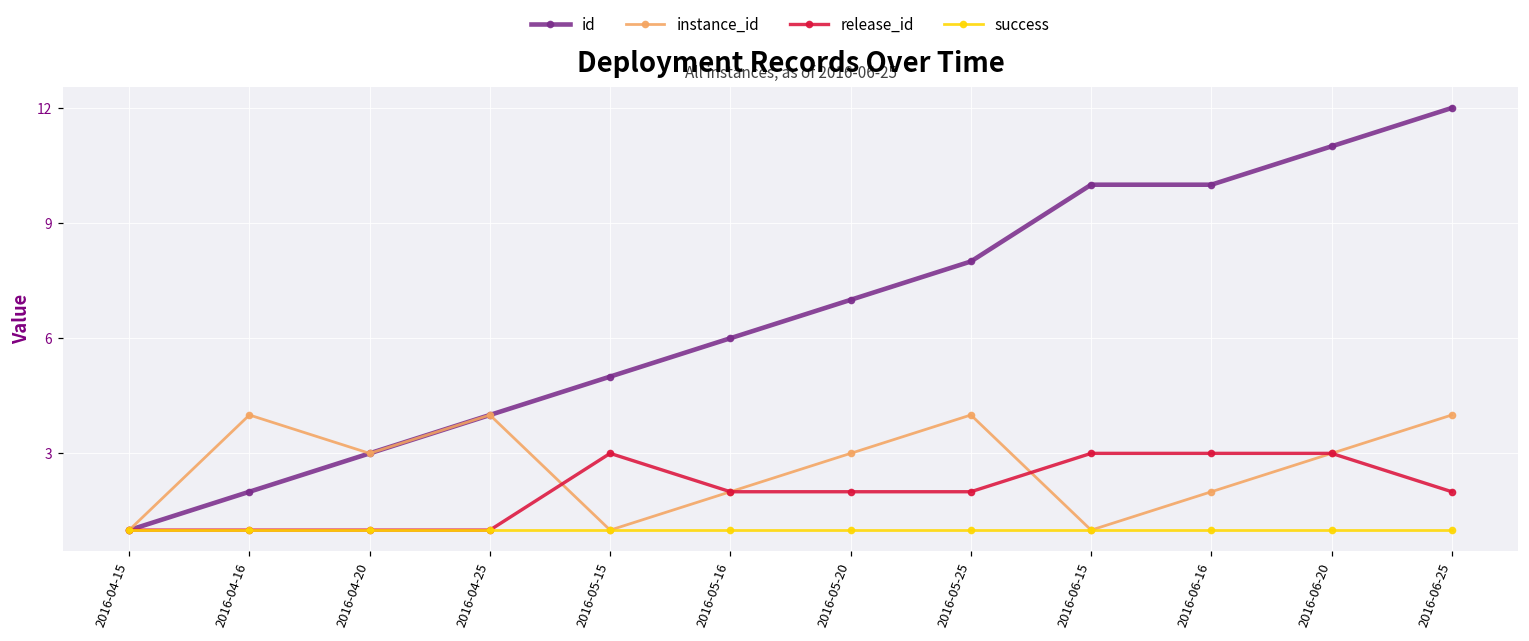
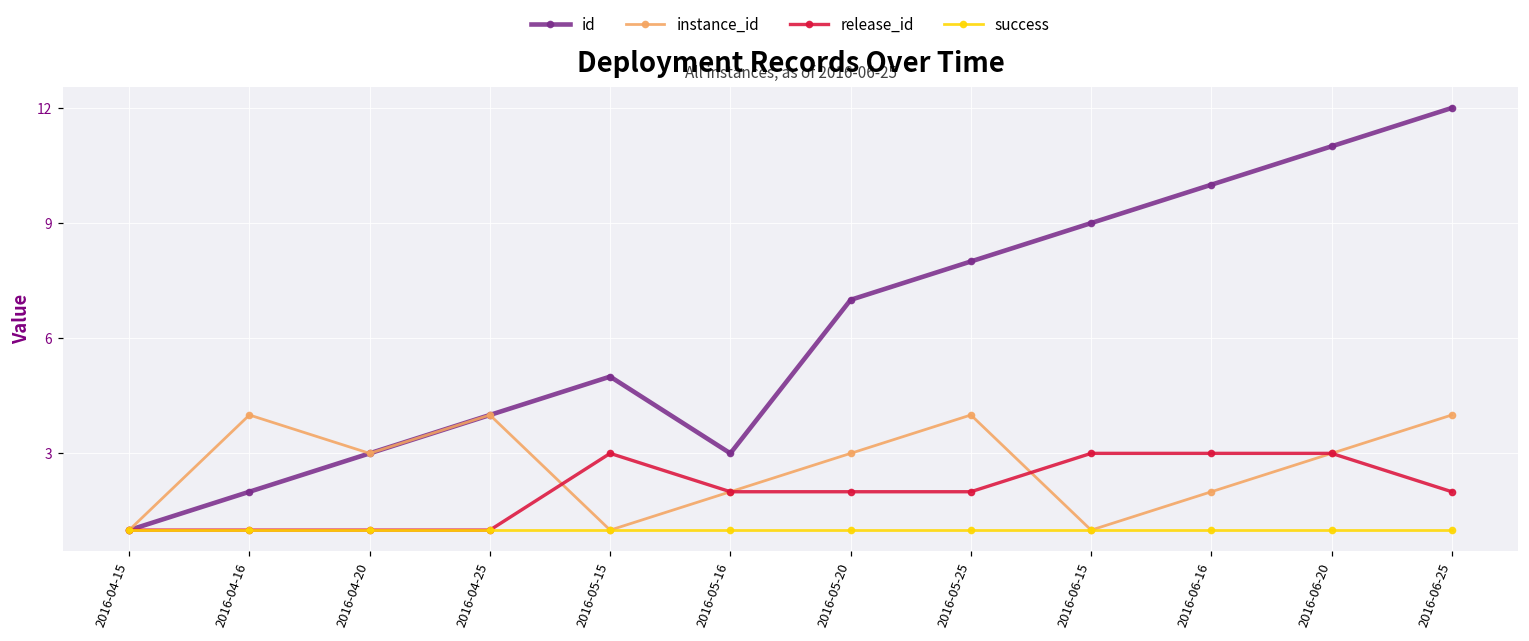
id, 2016-05-16: 6 -> 3
id, 2016-06-15: 10 -> 9
